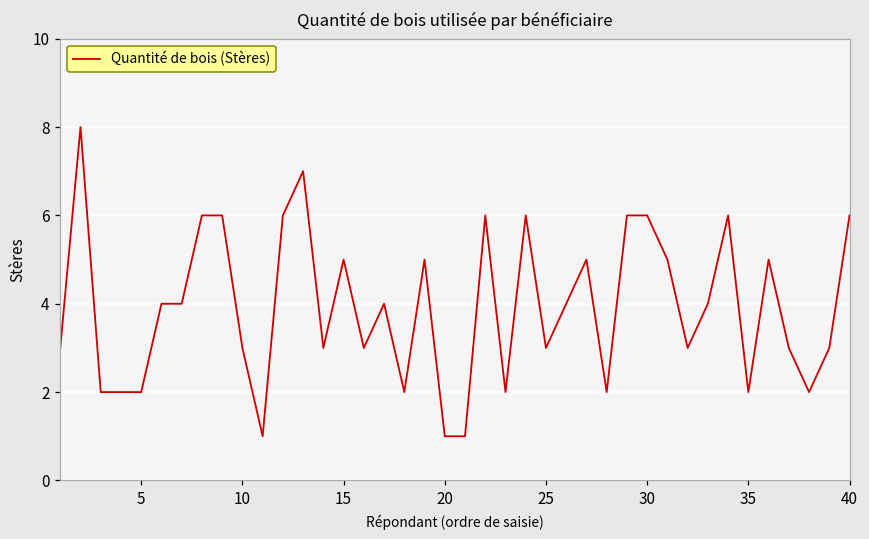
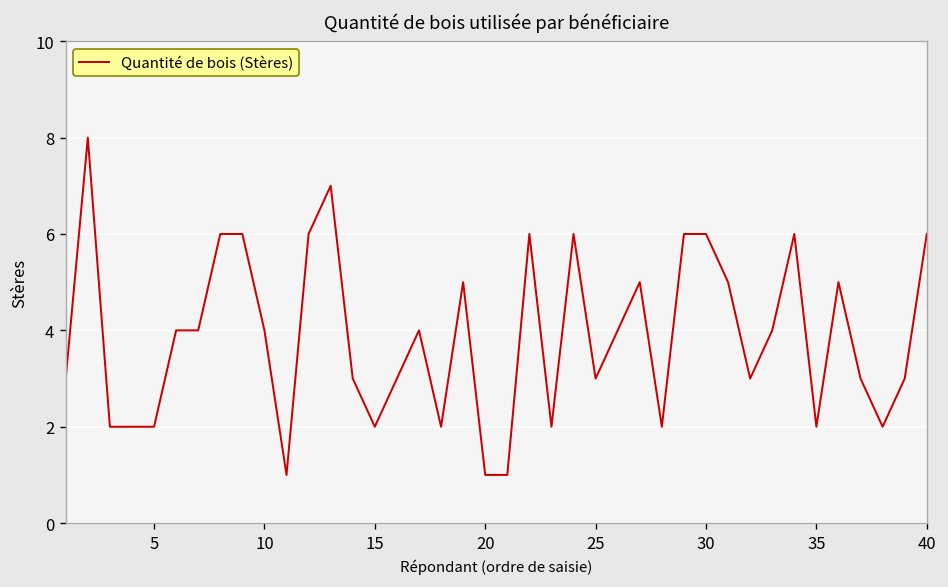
10: 3 -> 4
15: 5 -> 2
